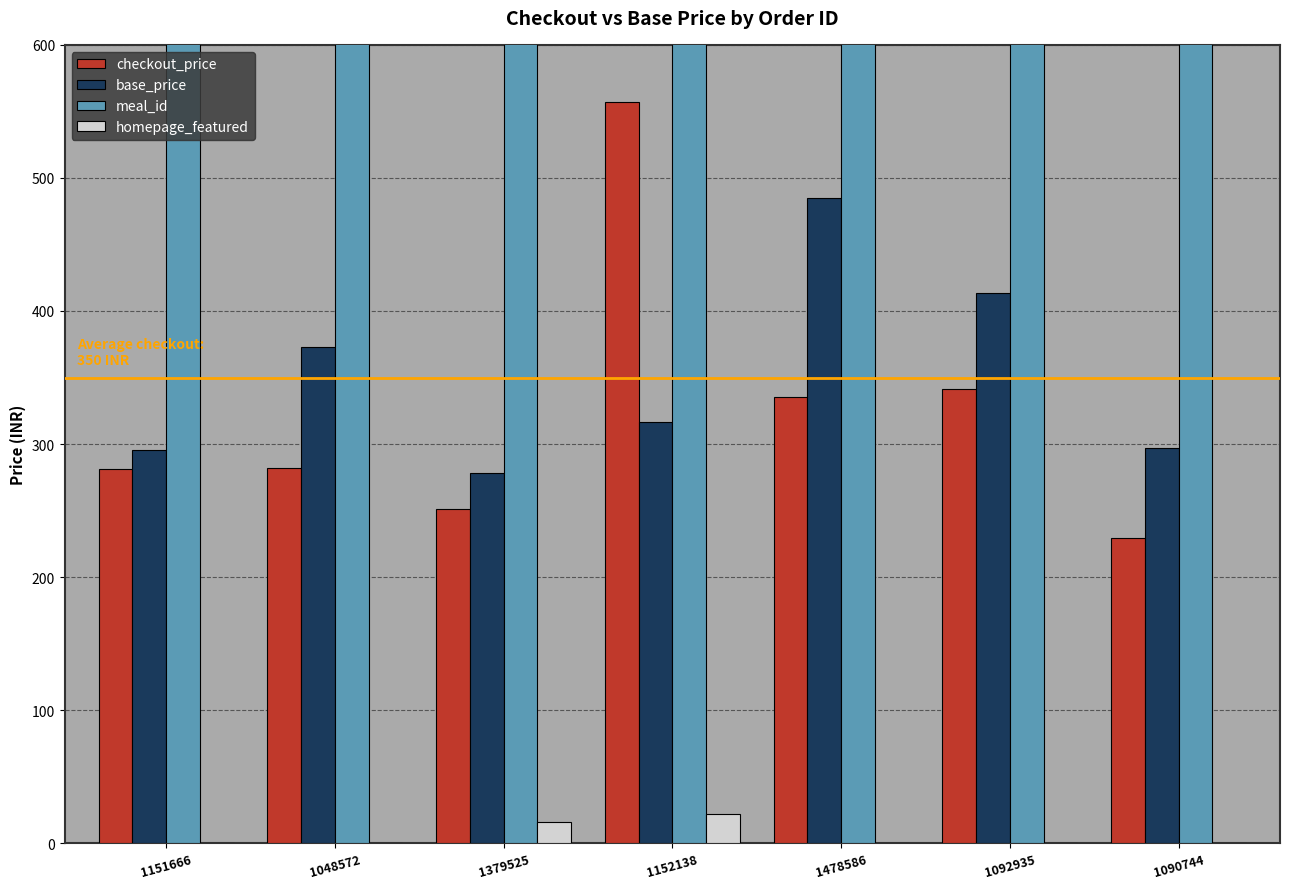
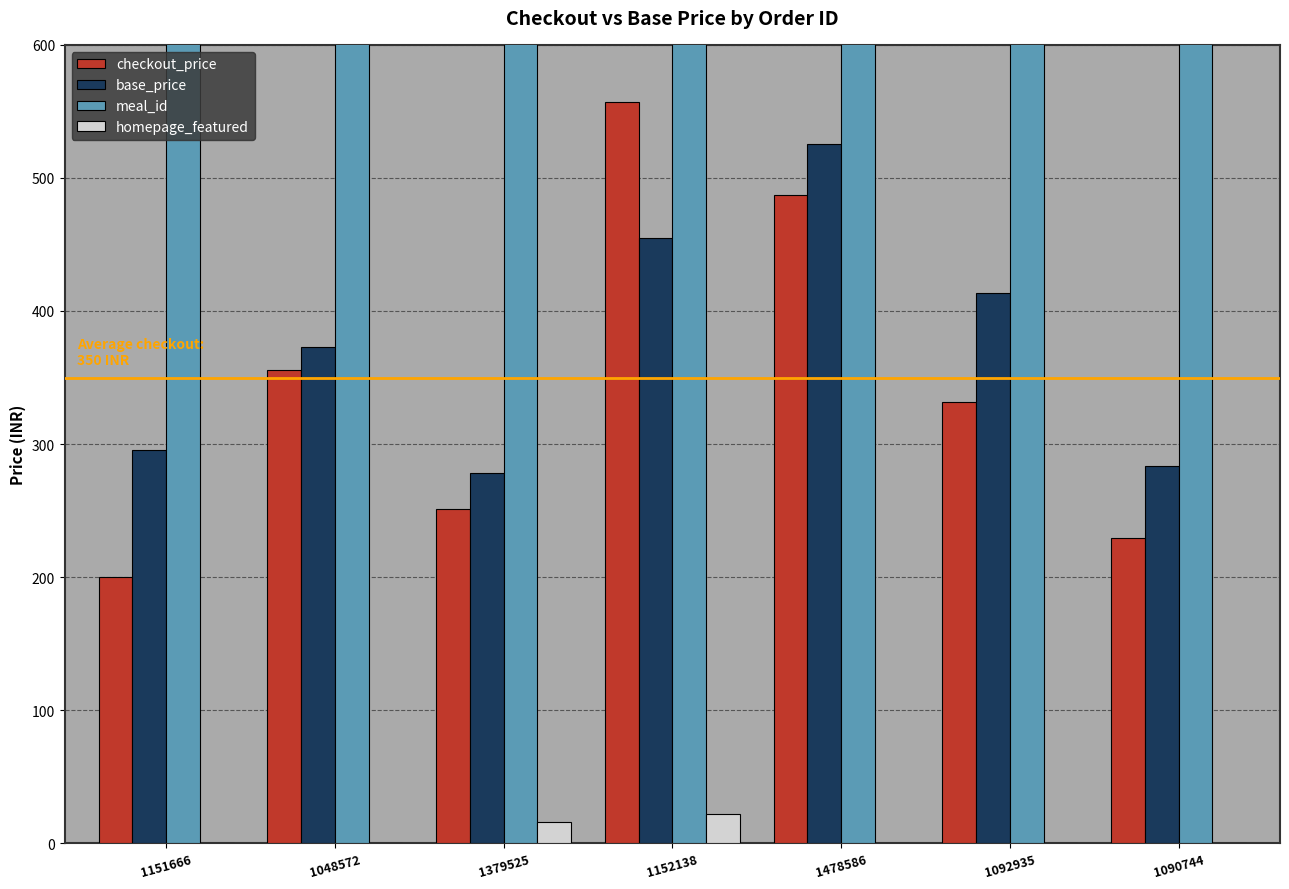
checkout_price, 1151666: 281 -> 200
checkout_price, 1048572: 282 -> 356
base_price, 1152138: 317 -> 455
checkout_price, 1478586: 335 -> 487
base_price, 1478586: 485 -> 526
checkout_price, 1092935: 341 -> 332
base_price, 1090744: 297 -> 283
